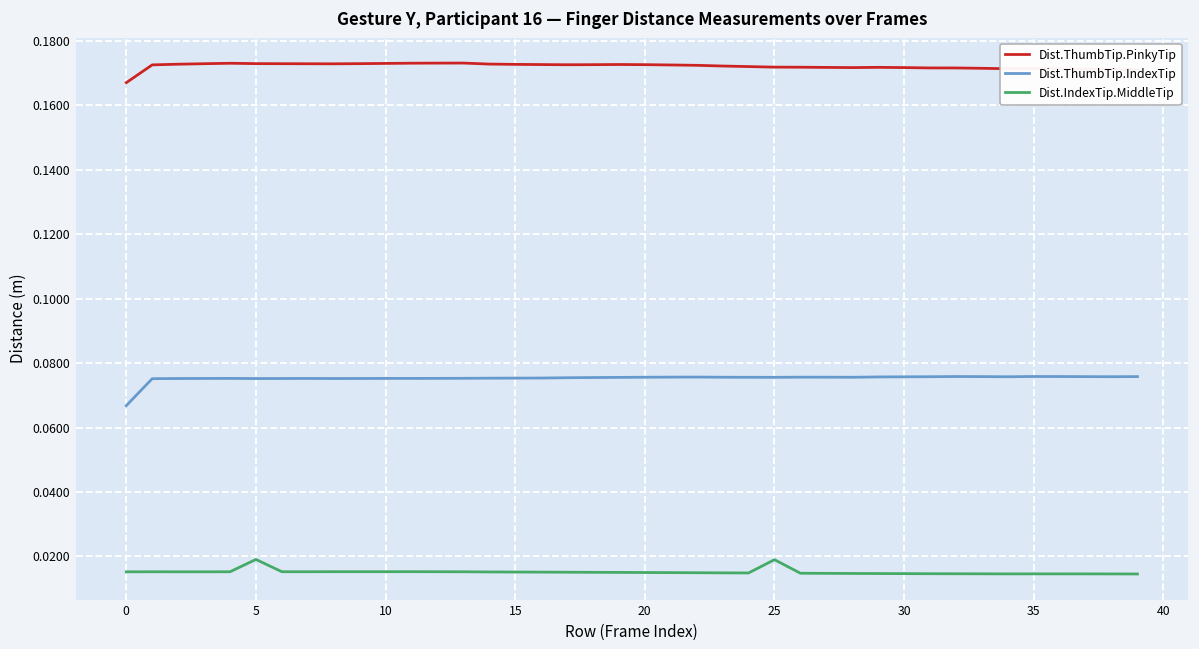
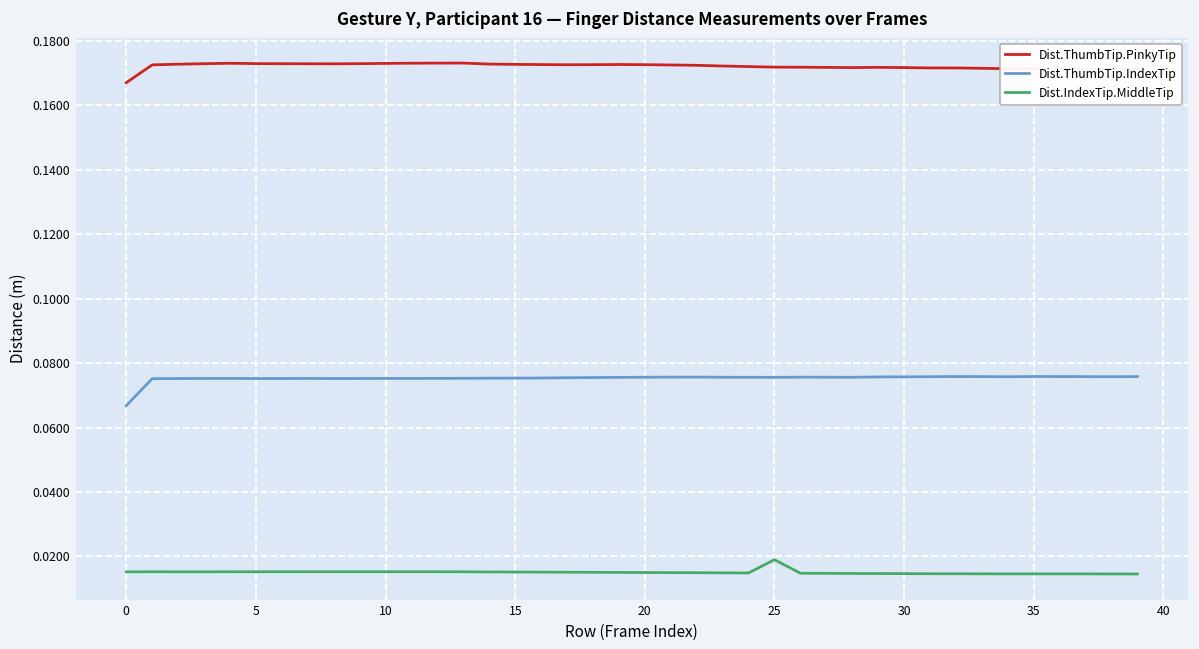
Dist.IndexTip.MiddleTip, 5: 0.019 -> 0.015
